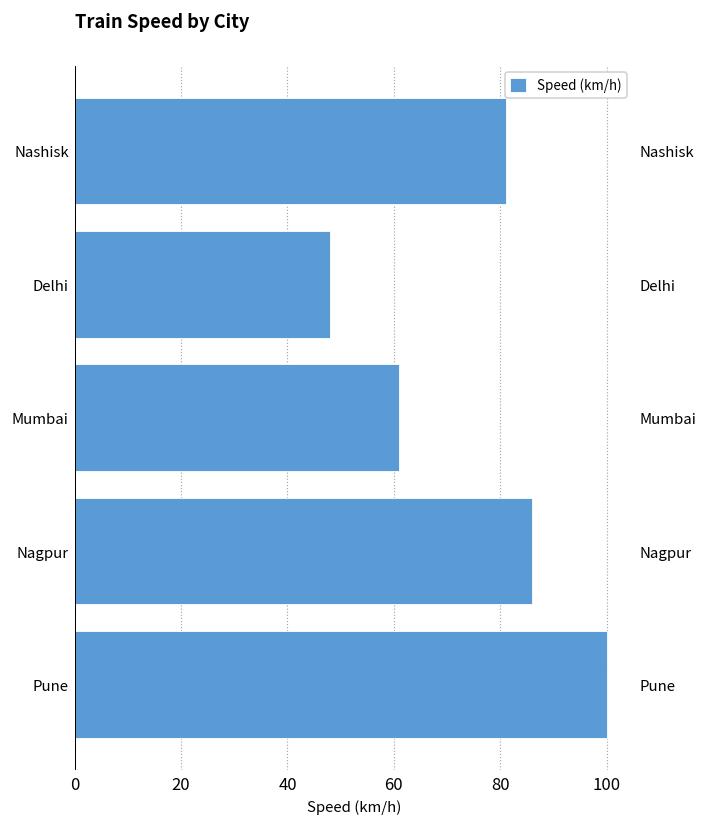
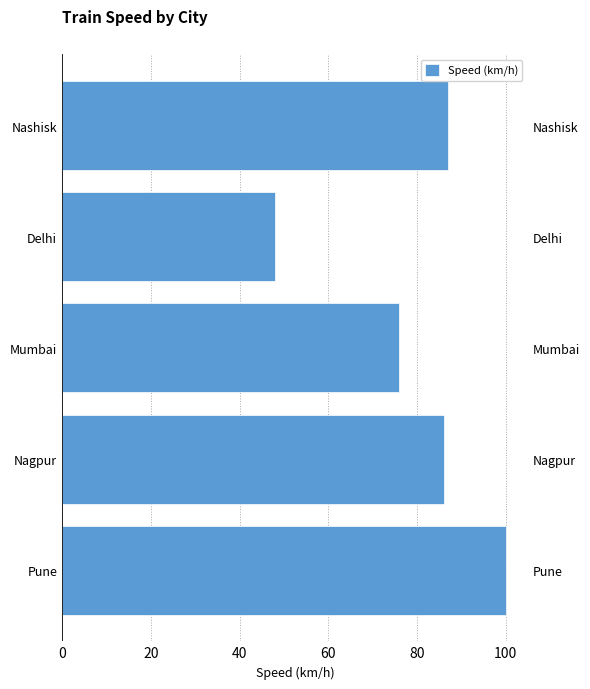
Nashisk: 81 -> 87
Mumbai: 61 -> 76
